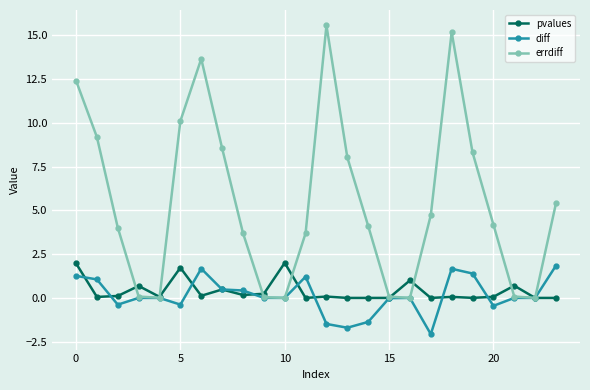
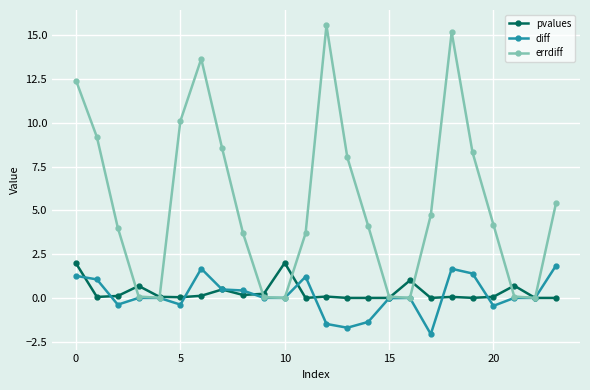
pvalues, 5: 1.7 -> 0.0
